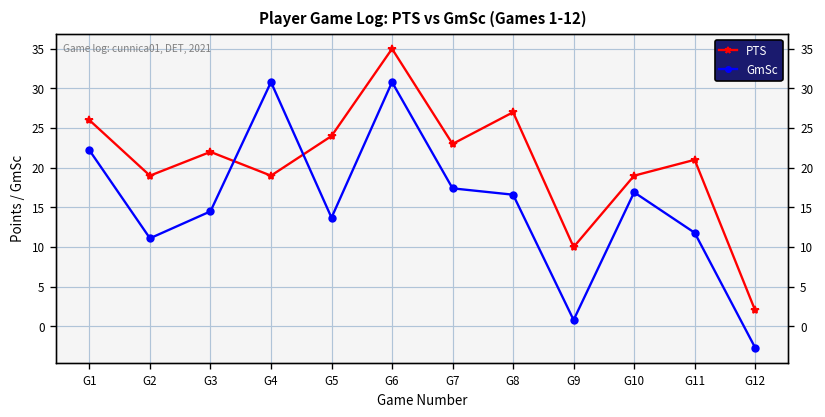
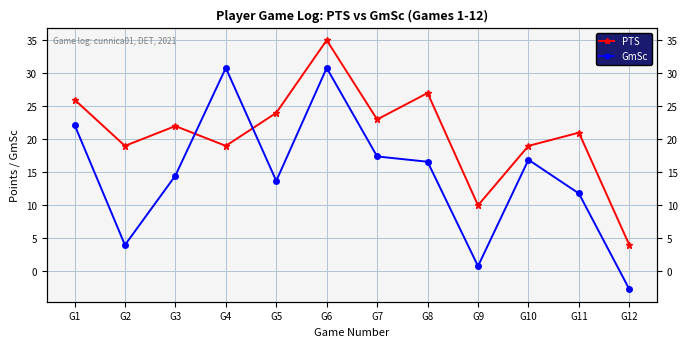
GmSc, G2: 11 -> 4
PTS, G12: 2 -> 4
